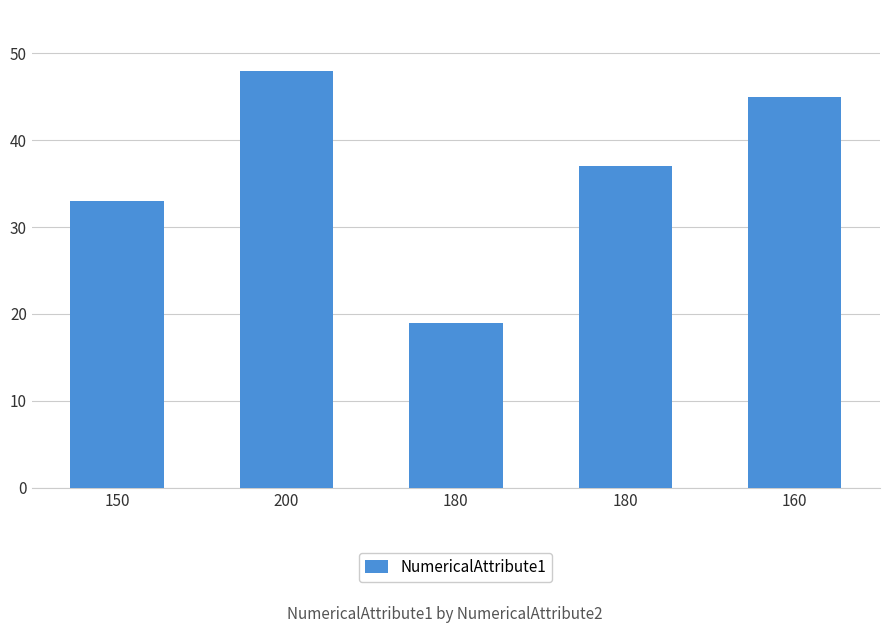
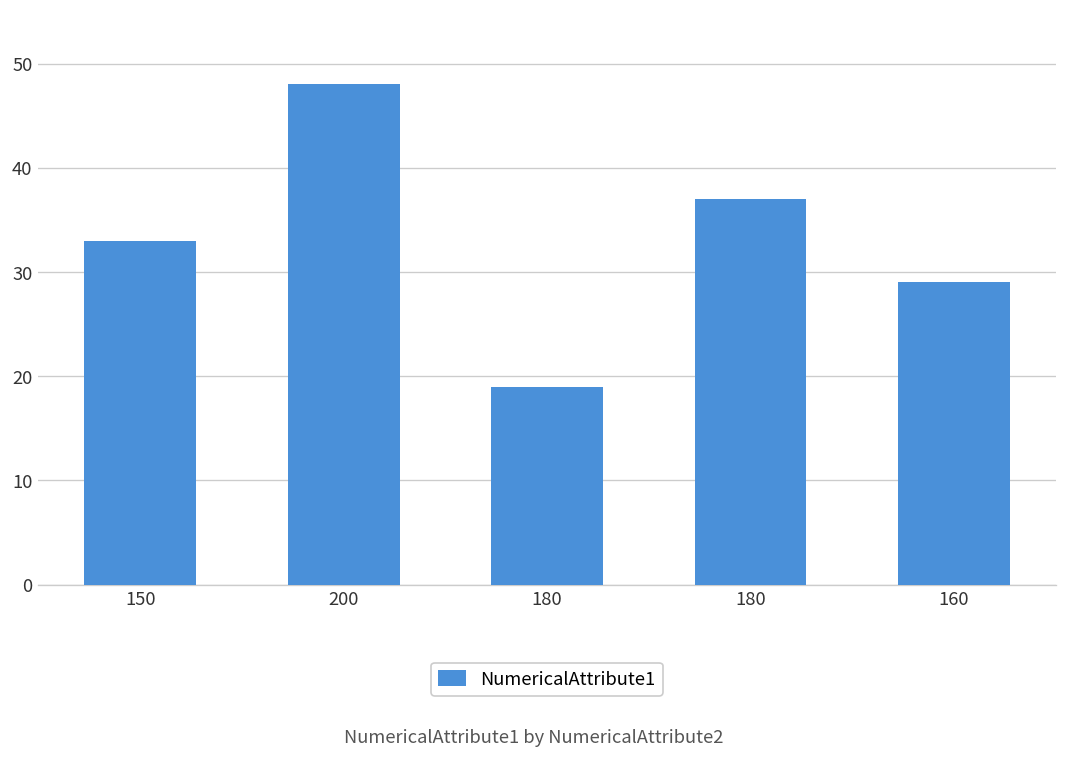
160: 45 -> 29
